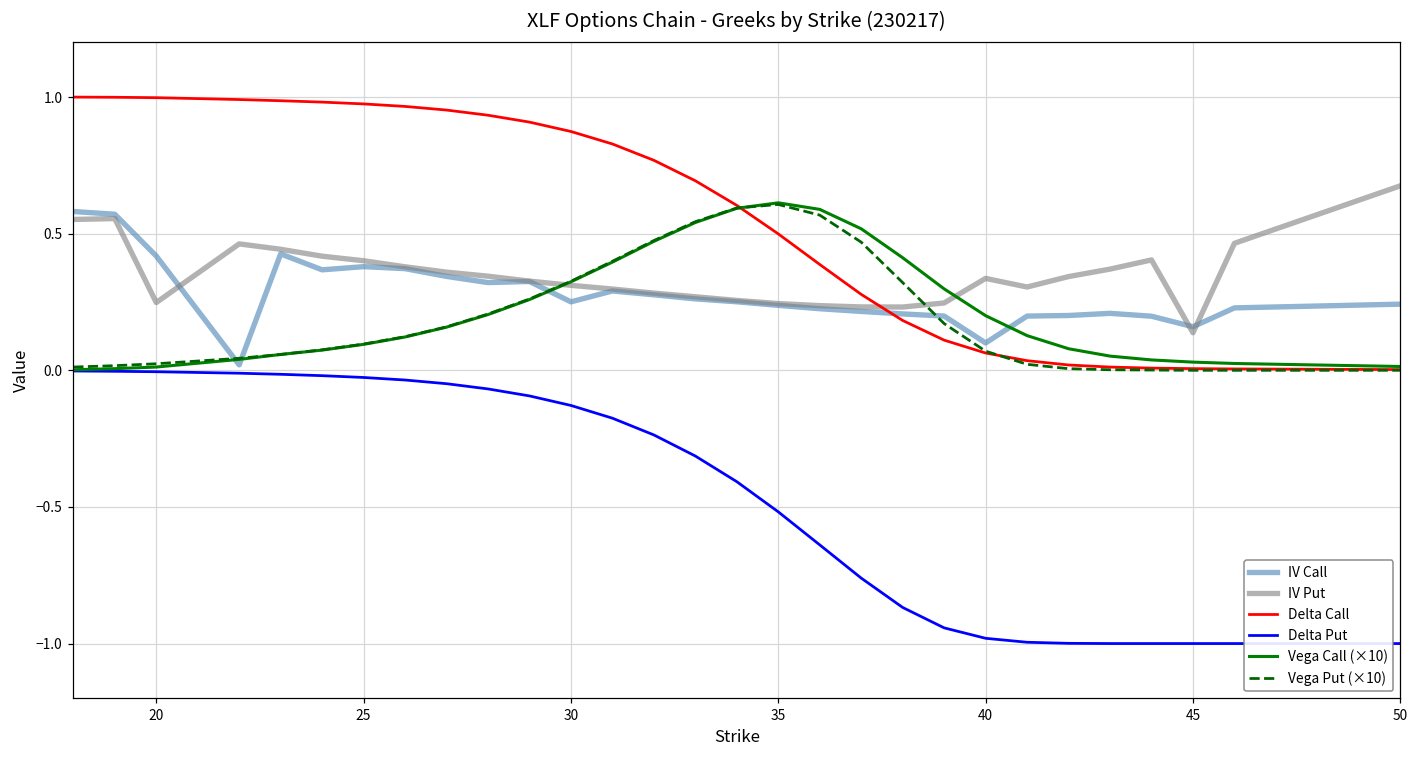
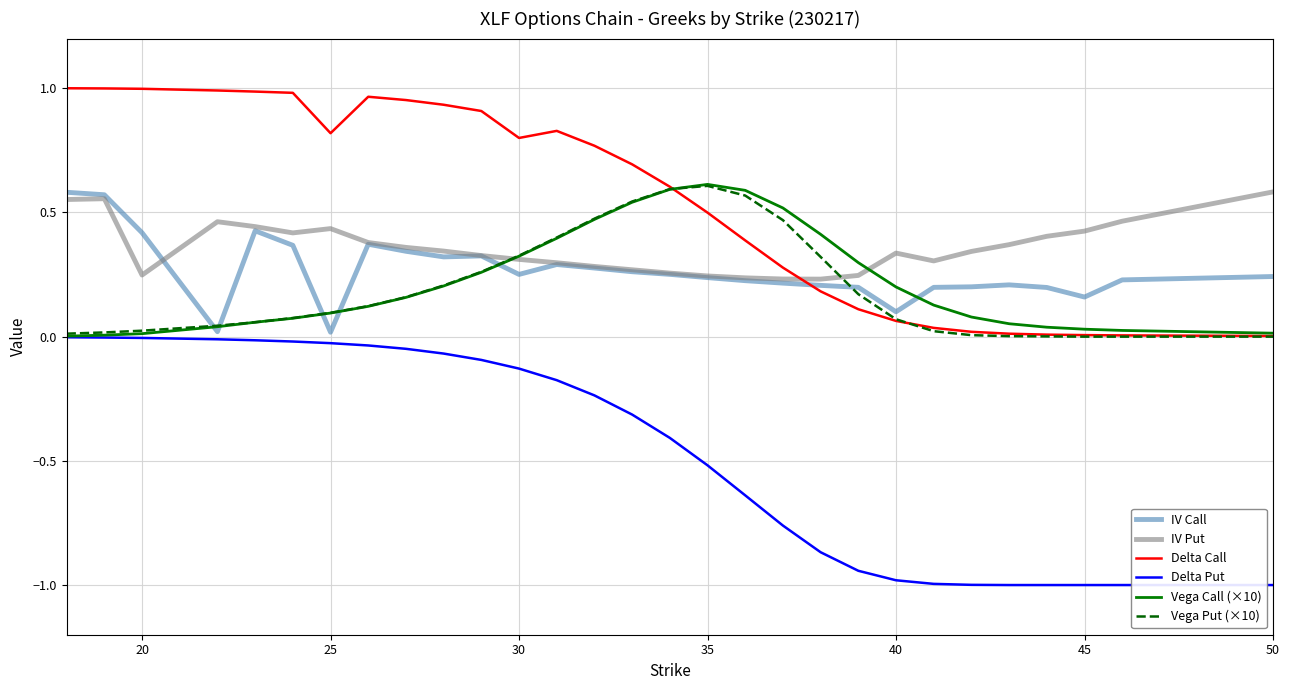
IV Call, 25: 0.38 -> 0.02
IV Put, 25: 0.40 -> 0.44
Delta Call, 25: 0.98 -> 0.82
Delta Call, 30: 0.87 -> 0.80
IV Put, 45: 0.14 -> 0.42
IV Put, 50: 0.68 -> 0.58
